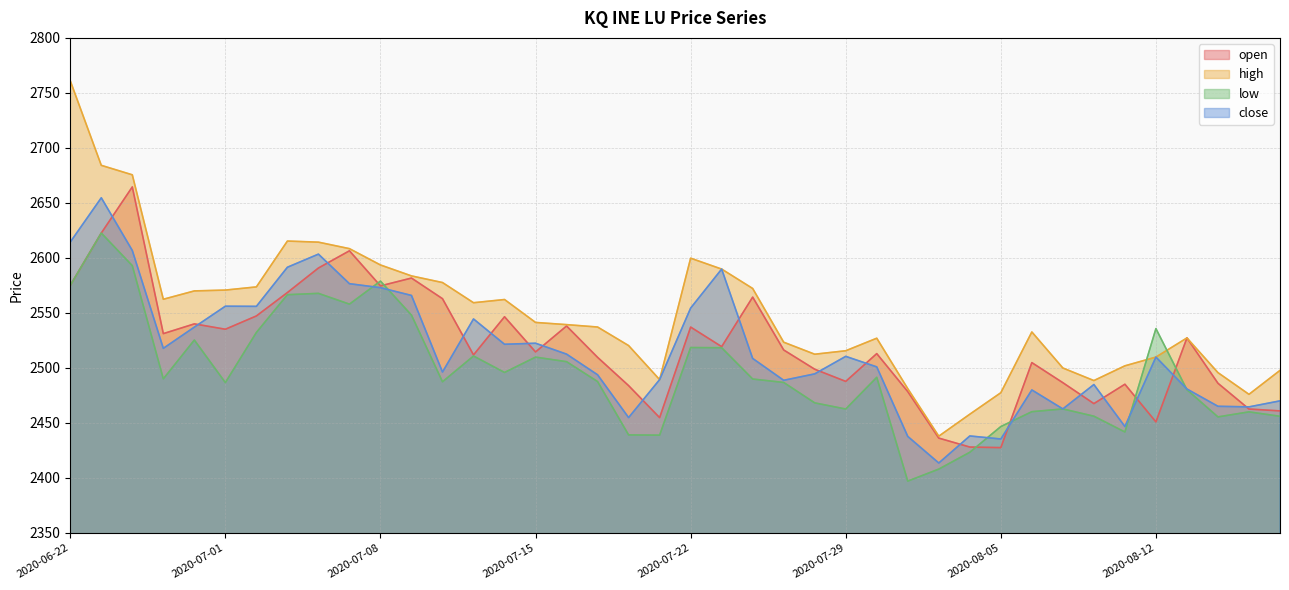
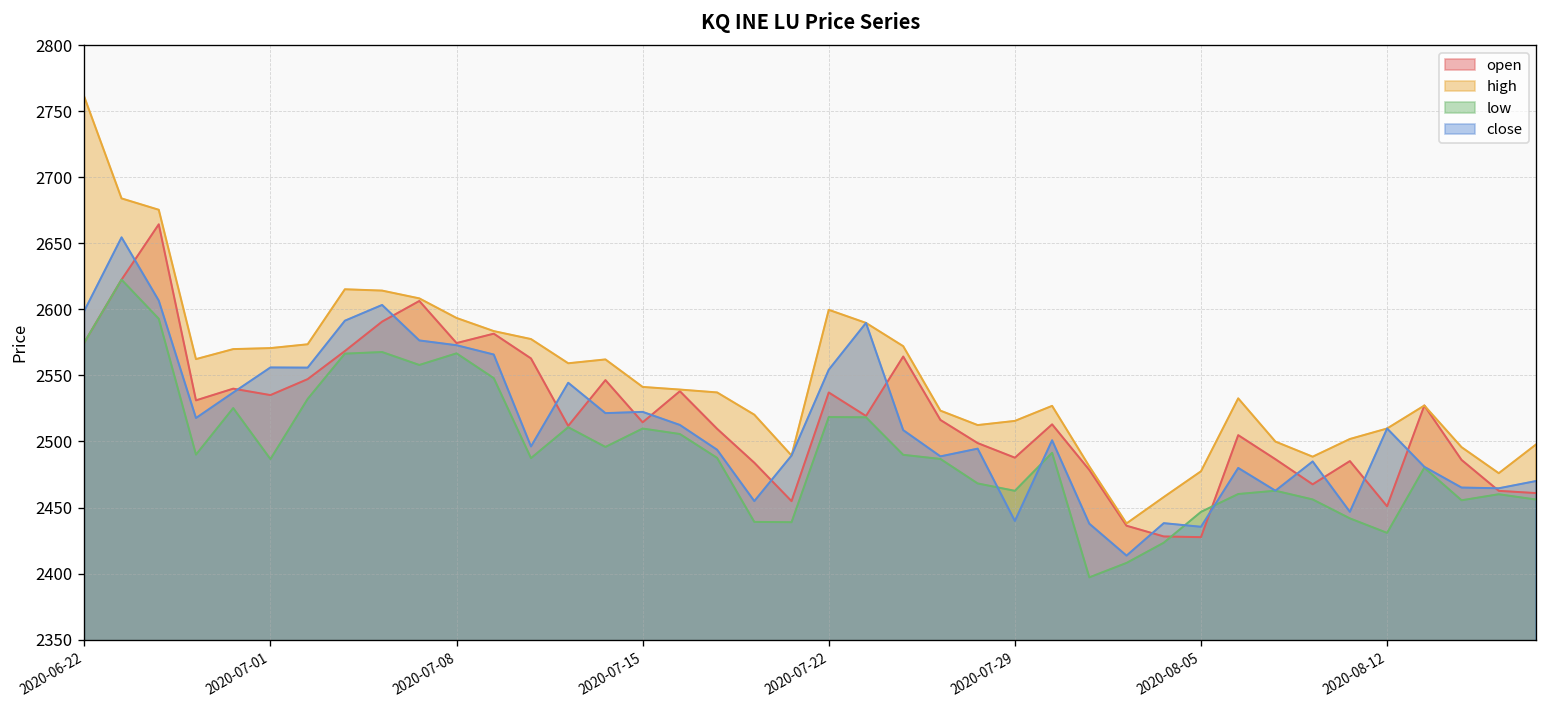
close, 2020-06-22: 2614 -> 2599
low, 2020-07-08: 2579 -> 2567
close, 2020-07-29: 2511 -> 2440
low, 2020-08-12: 2536 -> 2431
